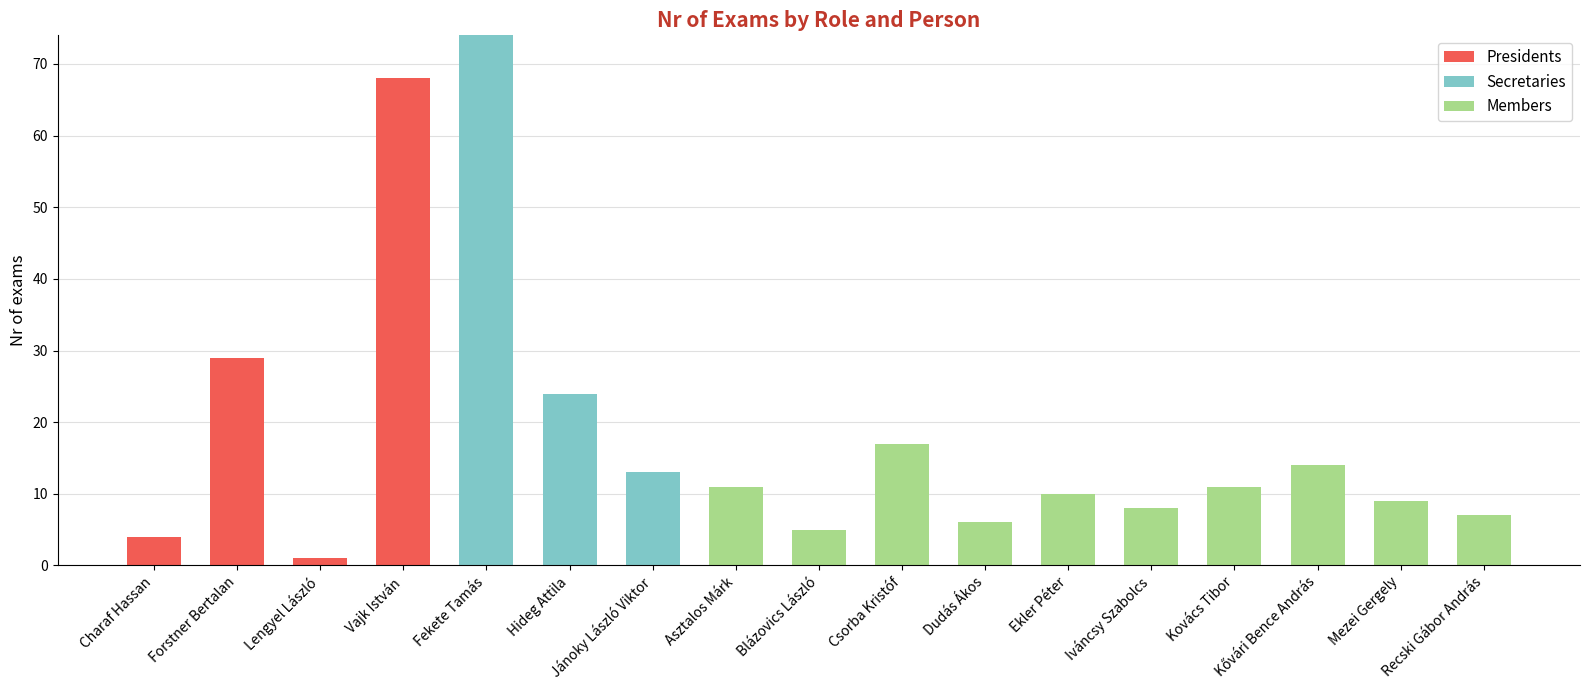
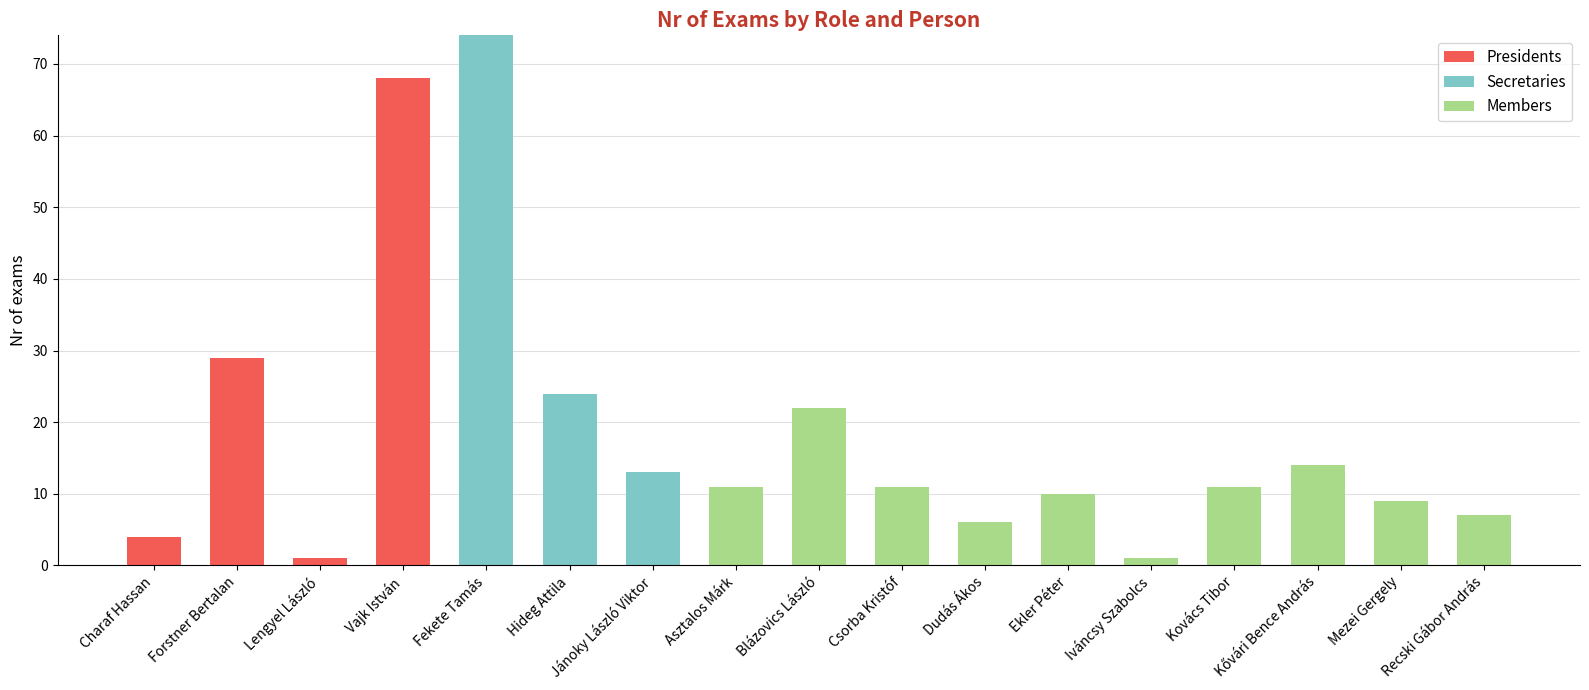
Members, Blázovics László: 5 -> 22
Members, Csorba Kristóf: 17 -> 11
Members, Iváncsy Szabolcs: 8 -> 1
